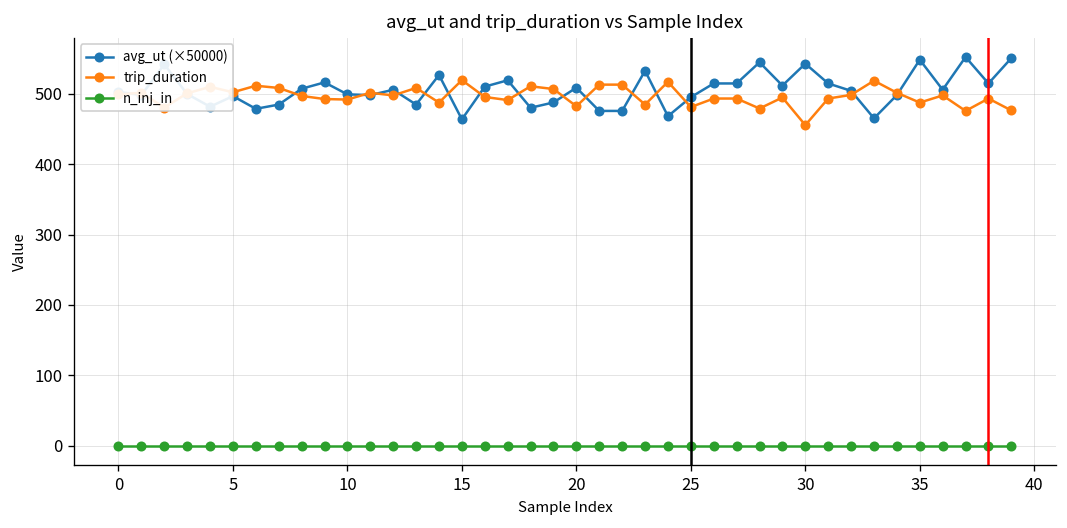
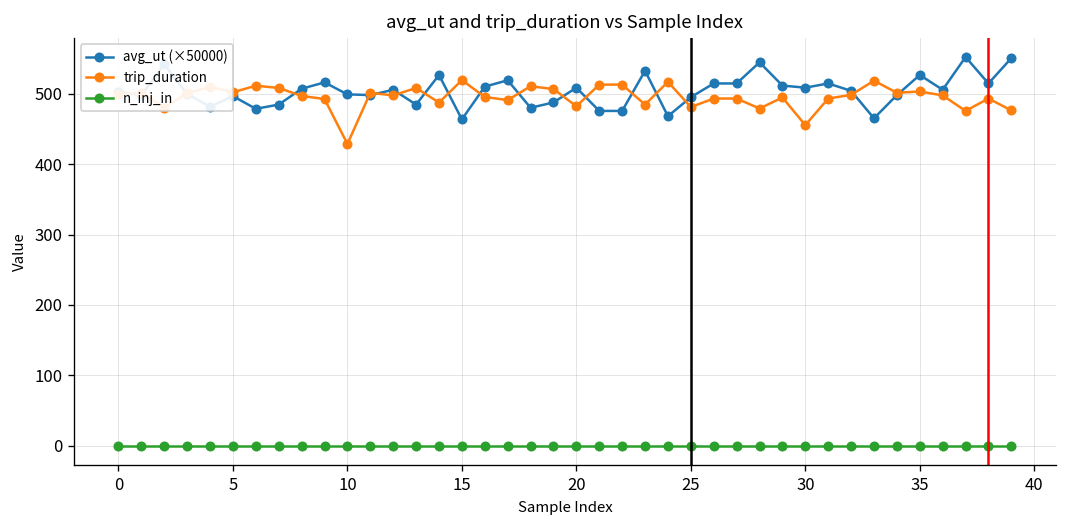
trip_duration, 10: 490 -> 430
avg_ut (×50000), 30: 540 -> 510
avg_ut (×50000), 35: 550 -> 530
trip_duration, 35: 490 -> 500
